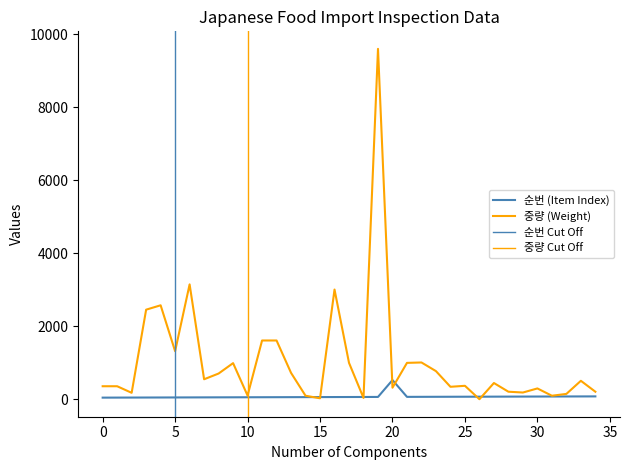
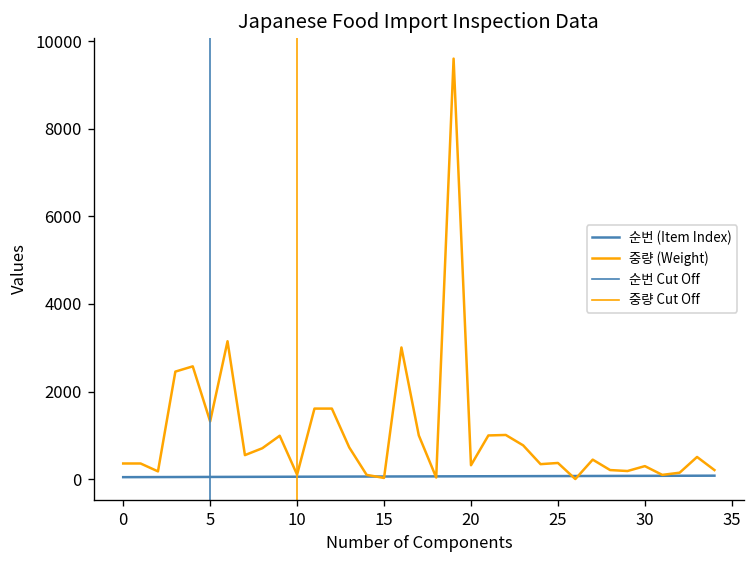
순번 (Item Index), 20: 500 -> 100
